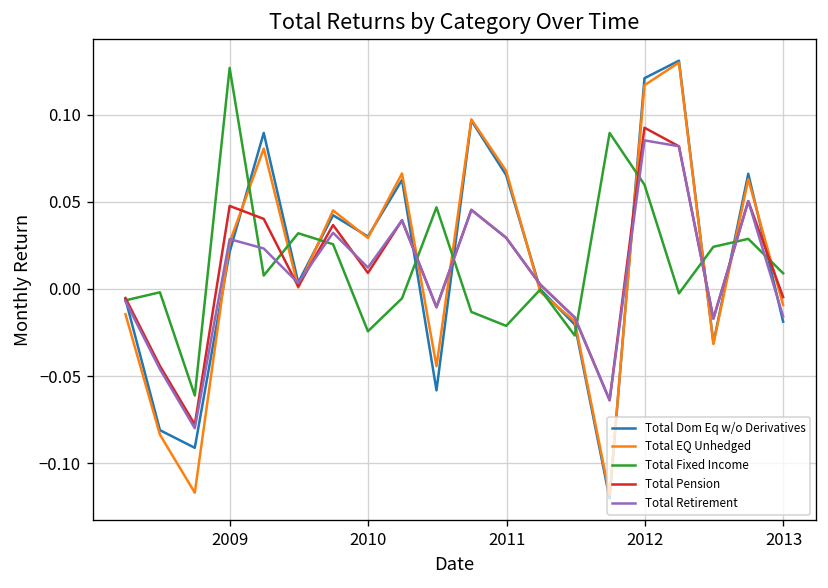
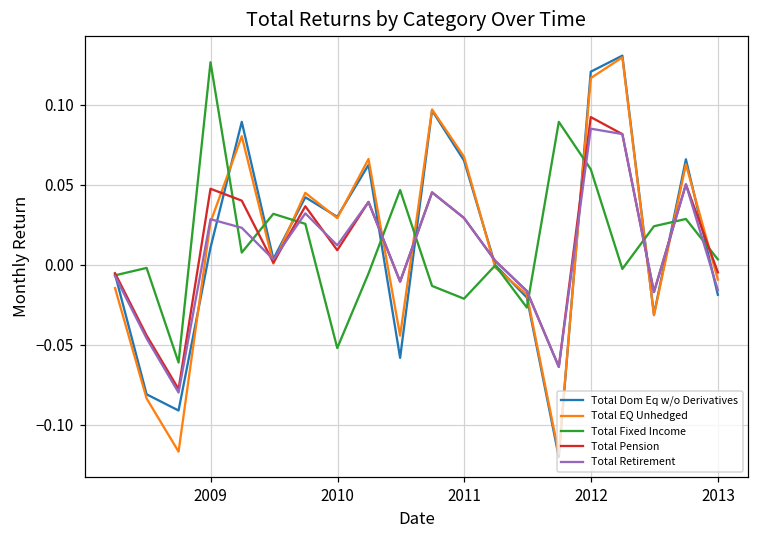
Total Dom Eq w/o Derivatives, 2009: 0.021 -> 0.011
Total Fixed Income, 2010: -0.024 -> -0.052
Total Fixed Income, 2013: 0.009 -> 0.003
